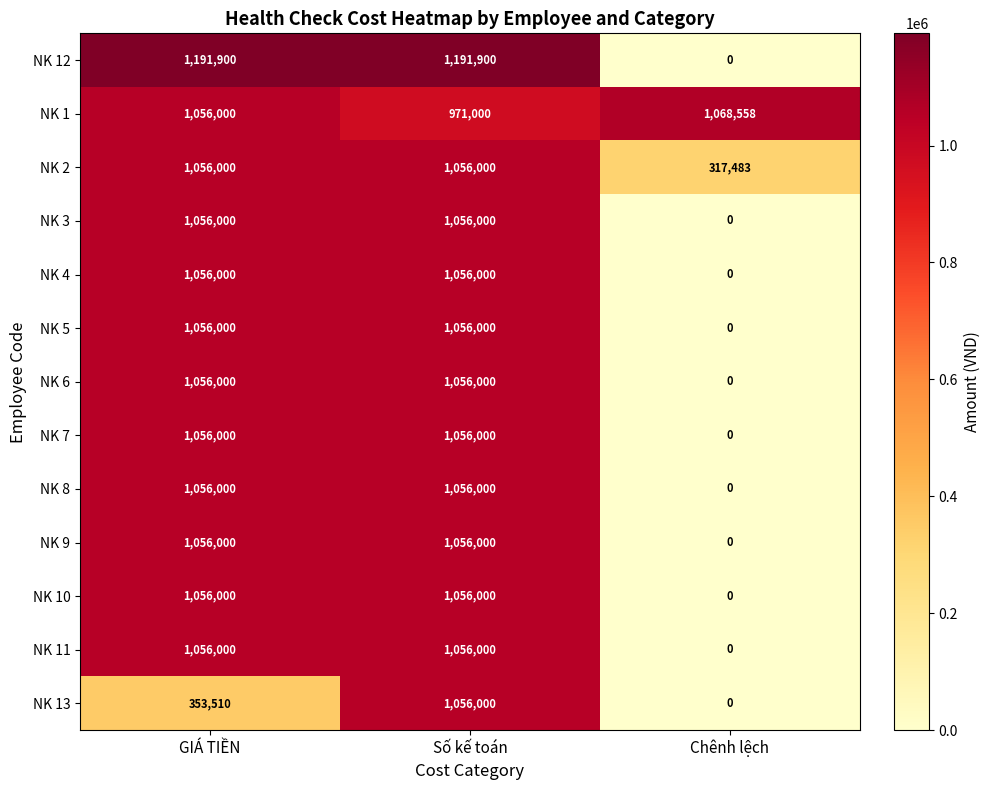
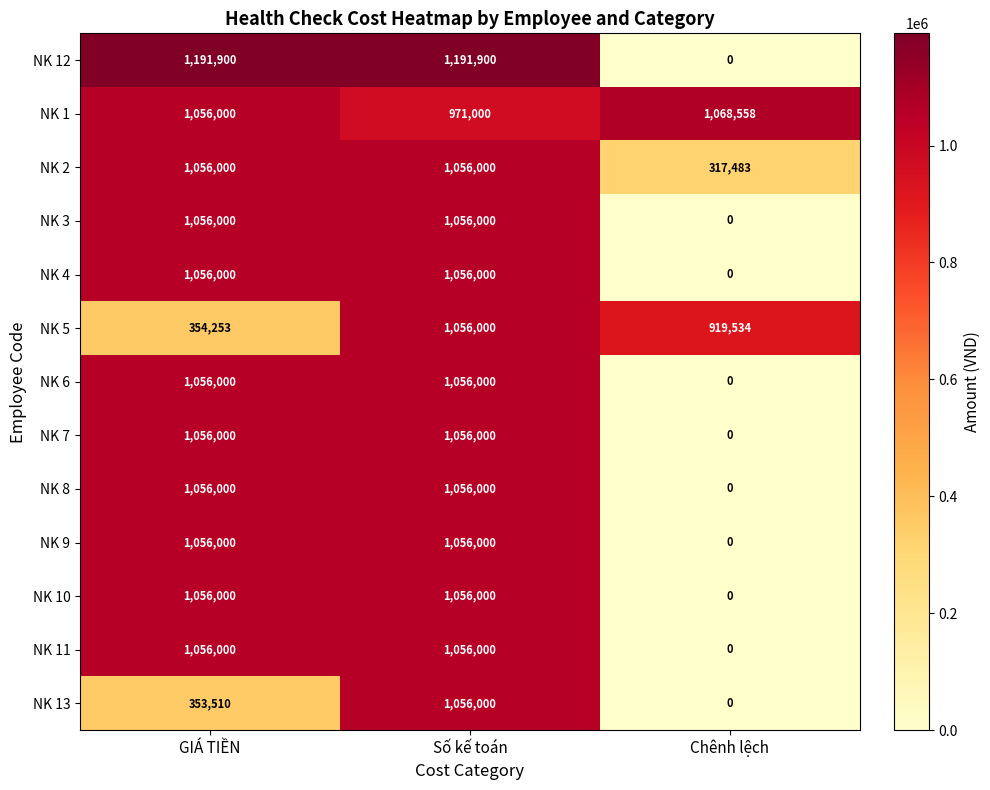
NK 5, GIÁ TIỀN: 1,056,000 -> 354,253
NK 5, Chênh lệch: 0 -> 919,534
